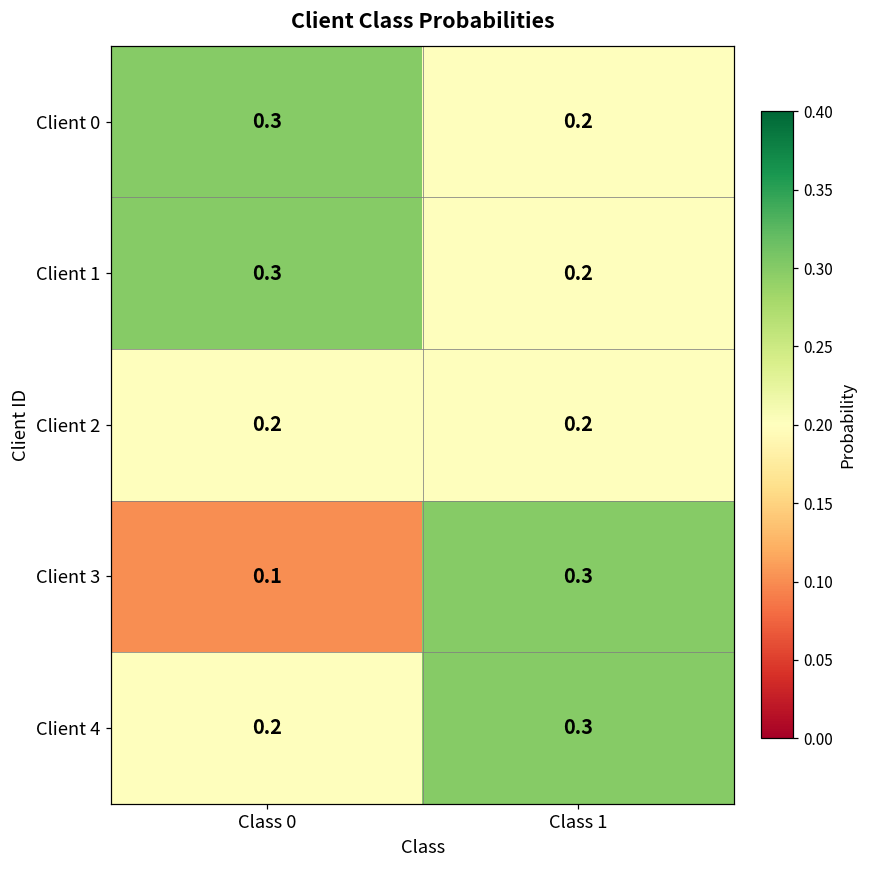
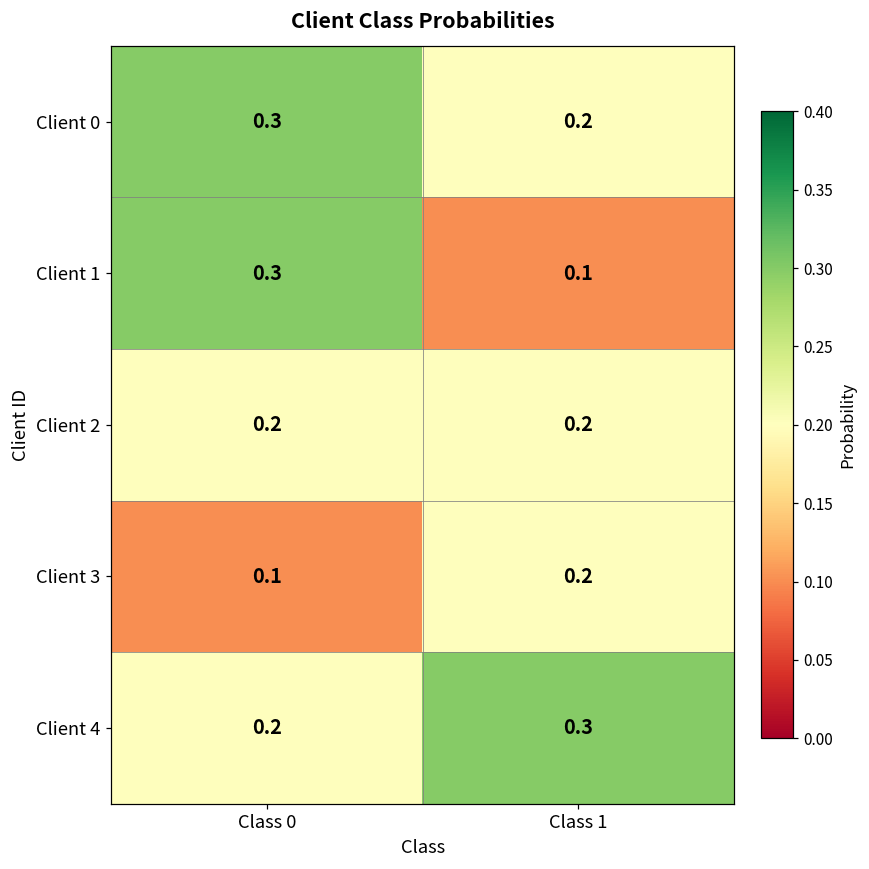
Client 1, Class 1: 0.2 -> 0.1
Client 3, Class 1: 0.3 -> 0.2
